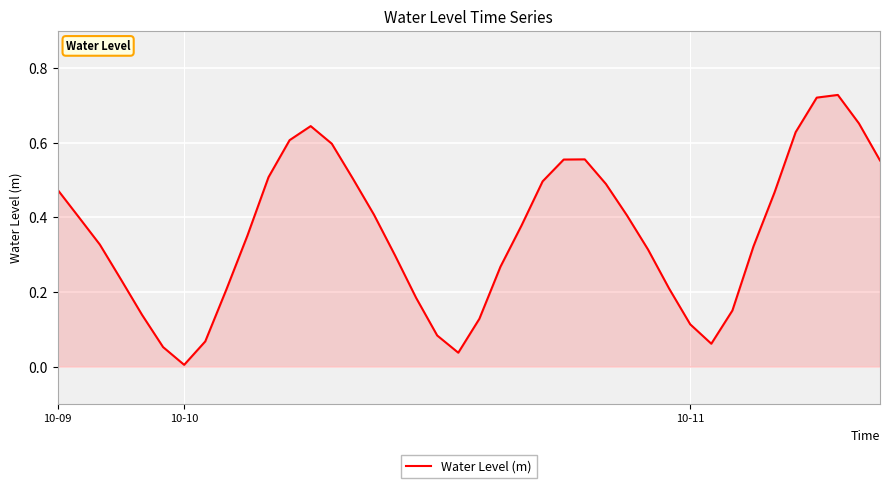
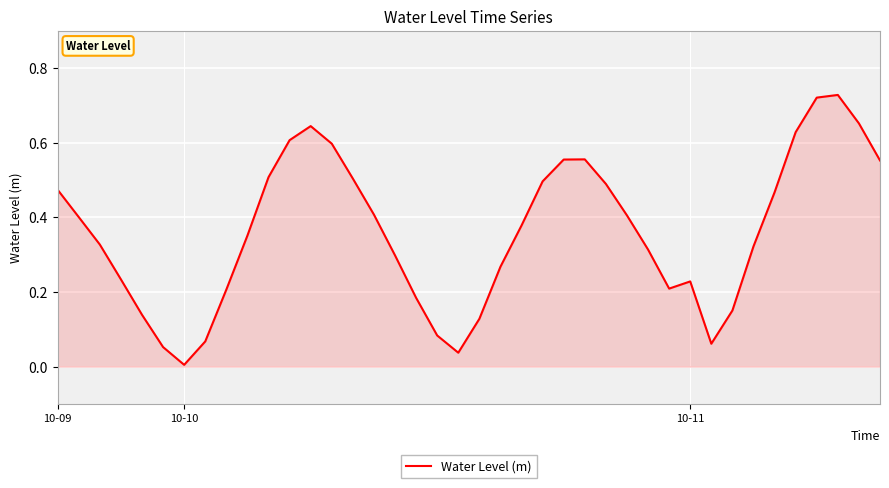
10-11: 0.11 -> 0.23
